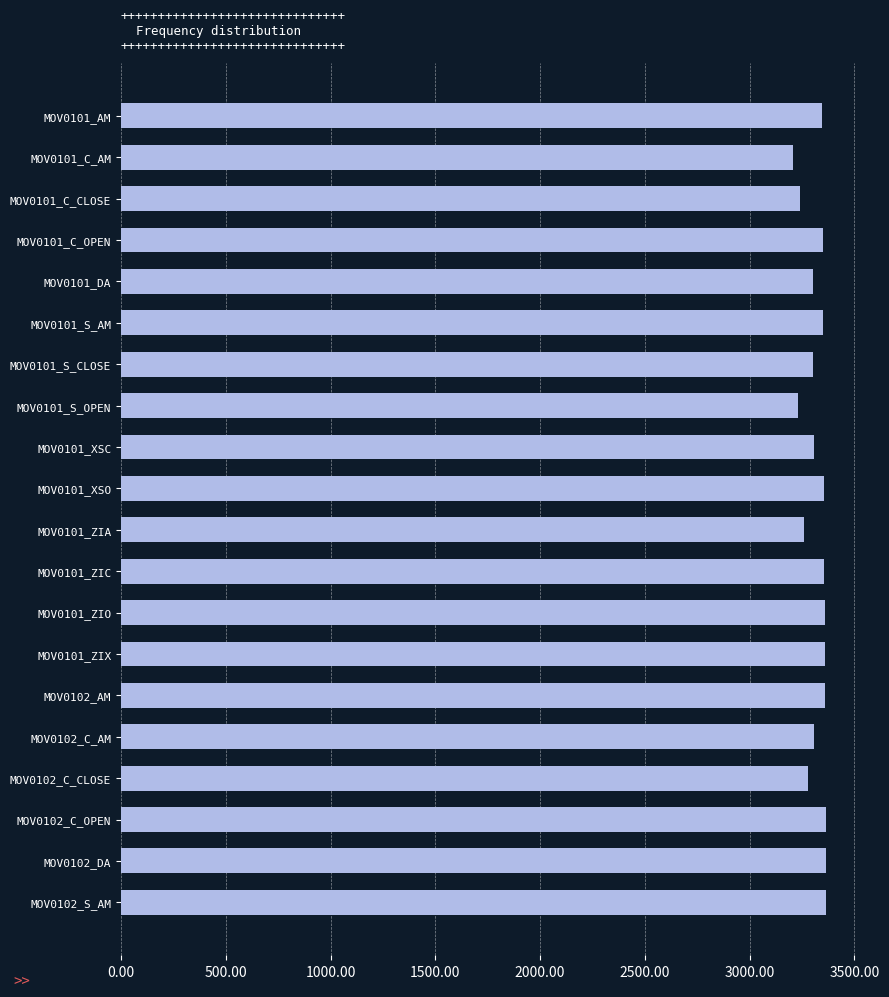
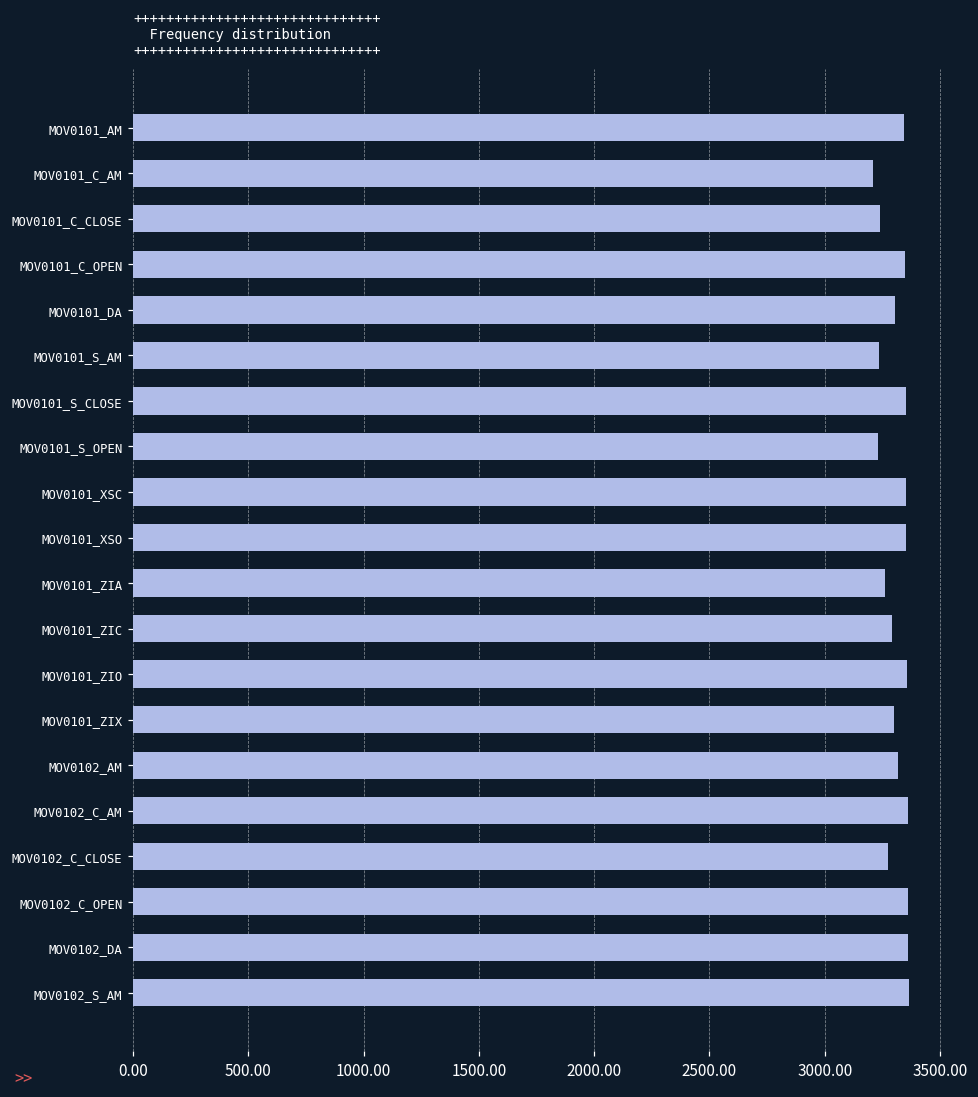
MOV0101_S_AM: 3350 -> 3240
MOV0101_S_CLOSE: 3300 -> 3350
MOV0101_XSC: 3310 -> 3350
MOV0101_ZIC: 3360 -> 3290
MOV0101_ZIX: 3360 -> 3300
MOV0102_AM: 3360 -> 3320
MOV0102_C_AM: 3310 -> 3360
